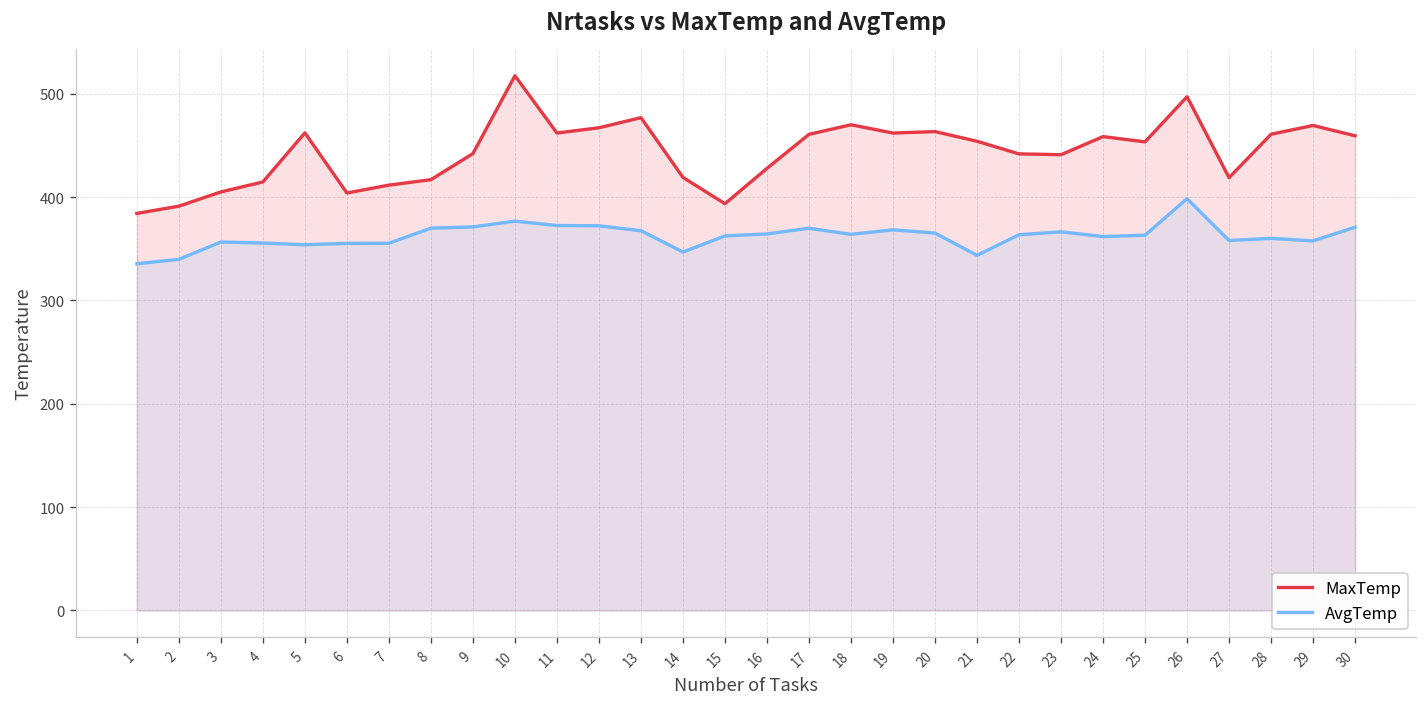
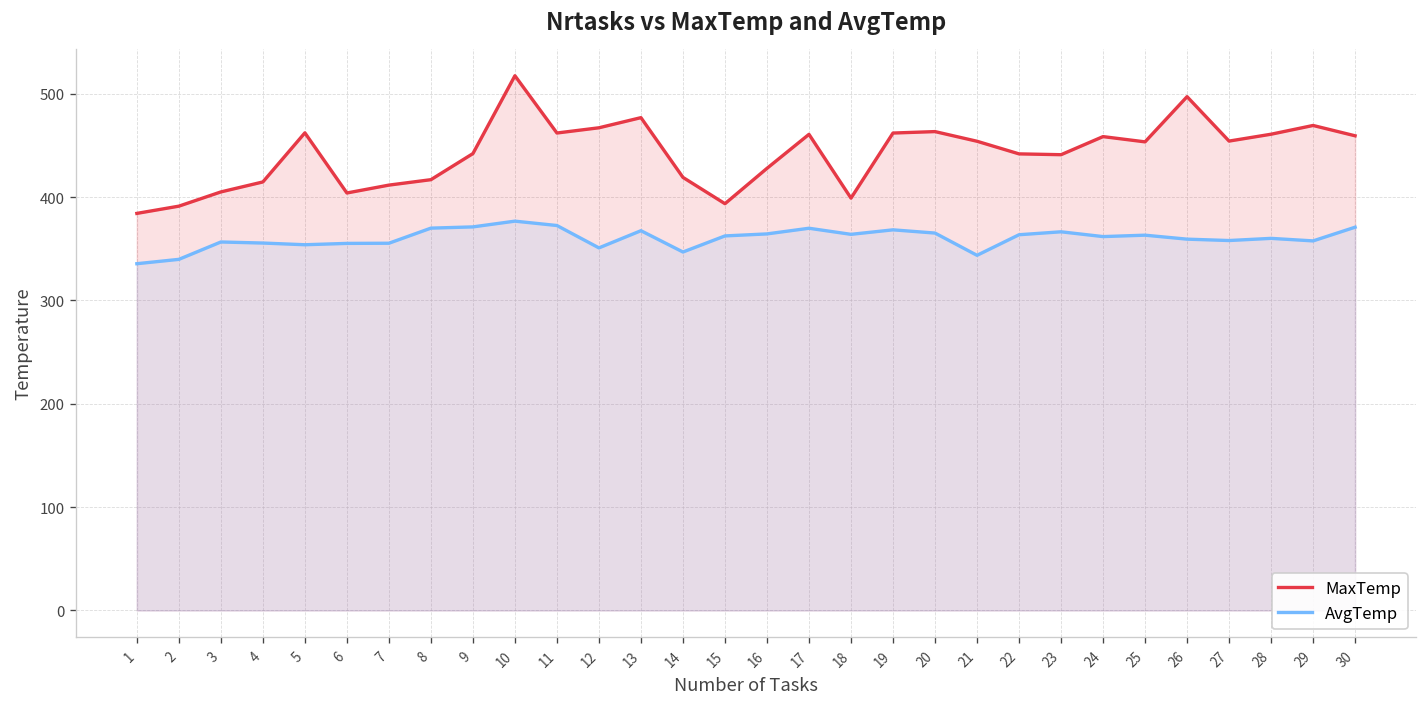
AvgTemp, 12: 370 -> 350
MaxTemp, 18: 470 -> 400
AvgTemp, 26: 400 -> 360
MaxTemp, 27: 420 -> 450
